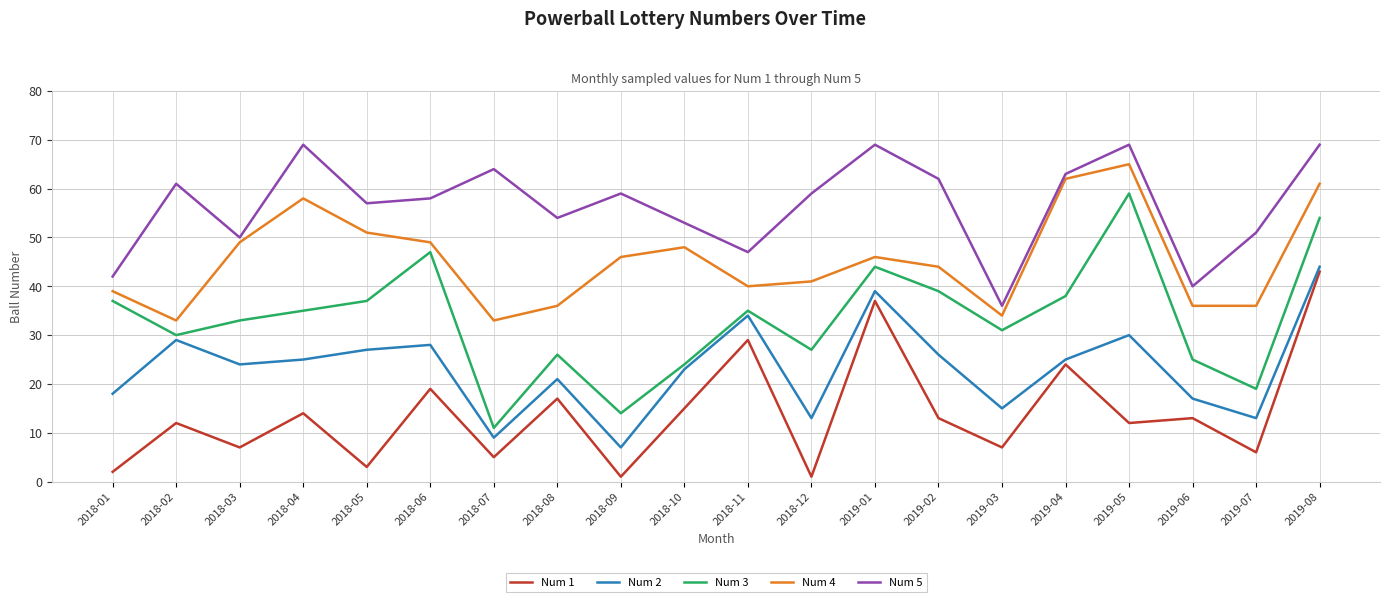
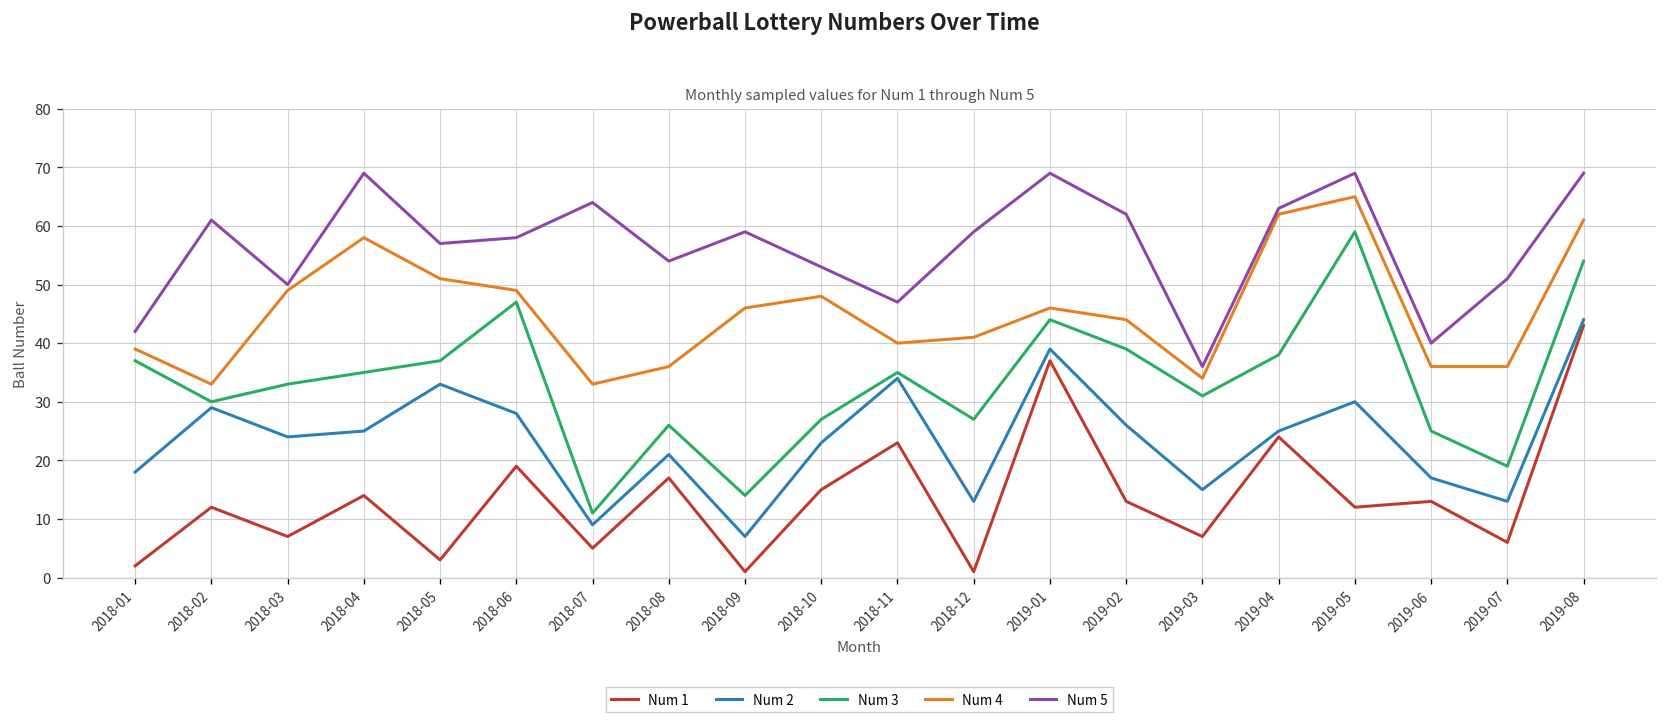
Num 2, 2018-05: 27 -> 33
Num 3, 2018-10: 24 -> 27
Num 1, 2018-11: 29 -> 23
